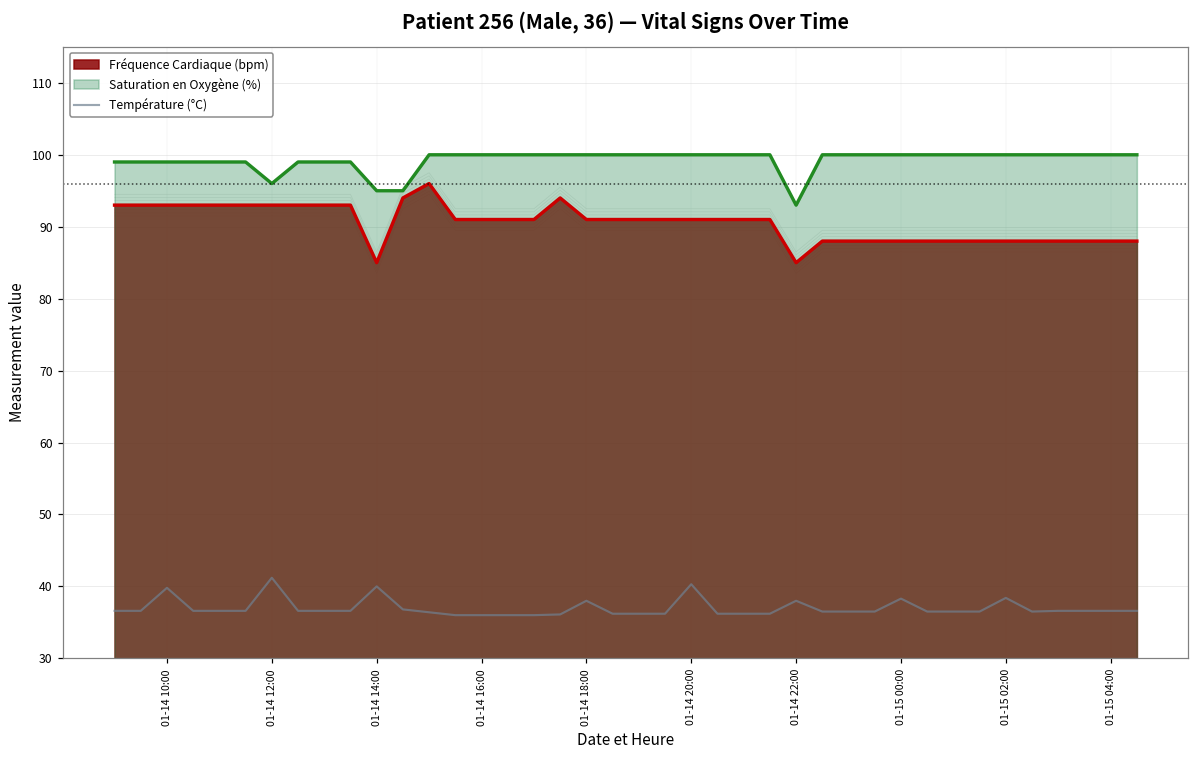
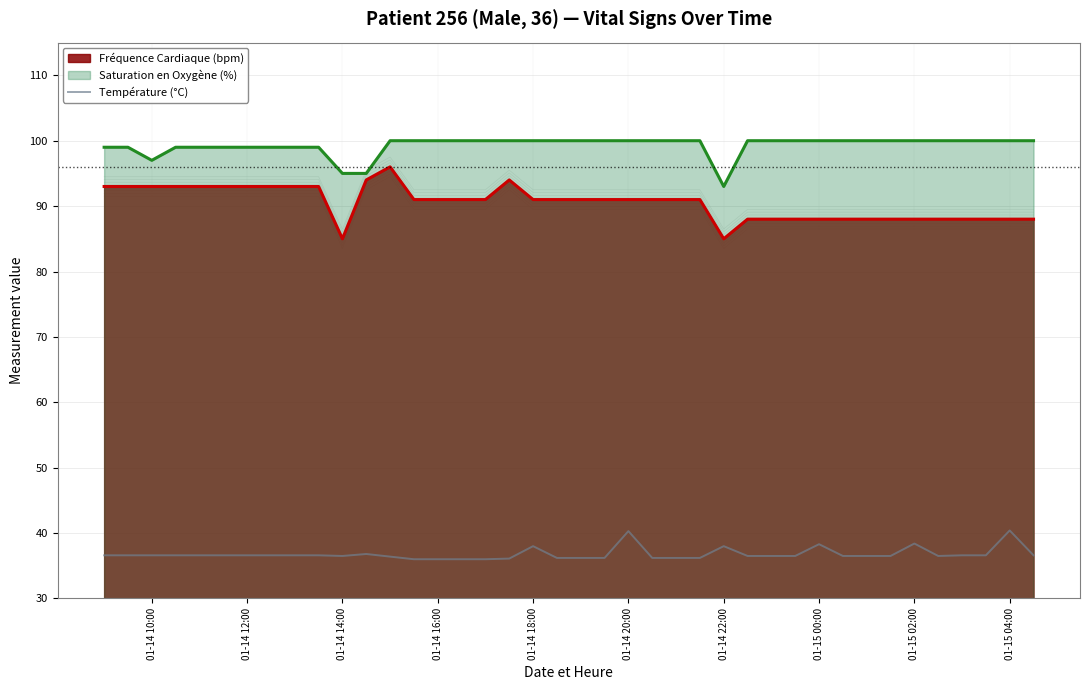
Saturation en Oxygène (%), 01-14 10:00: 99 -> 97
Température (°C), 01-14 10:00: 40 -> 37
Saturation en Oxygène (%), 01-14 12:00: 96 -> 99
Température (°C), 01-14 12:00: 41 -> 37
Température (°C), 01-14 14:00: 40 -> 37
Température (°C), 01-15 04:00: 37 -> 40
